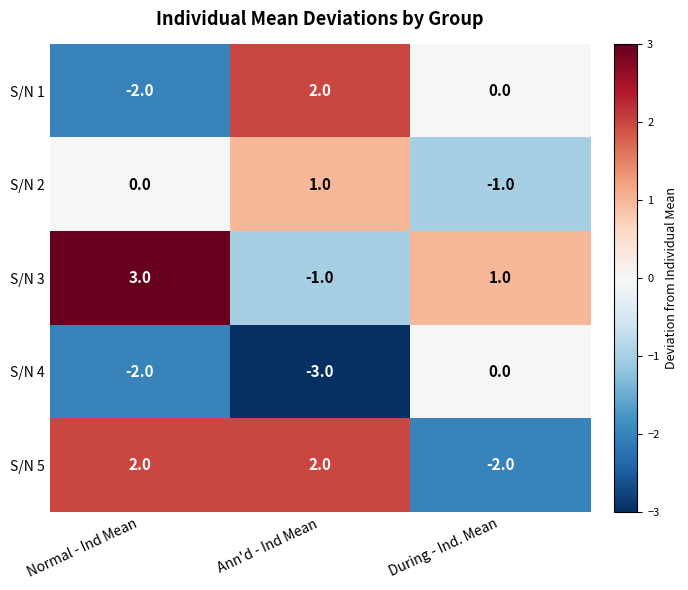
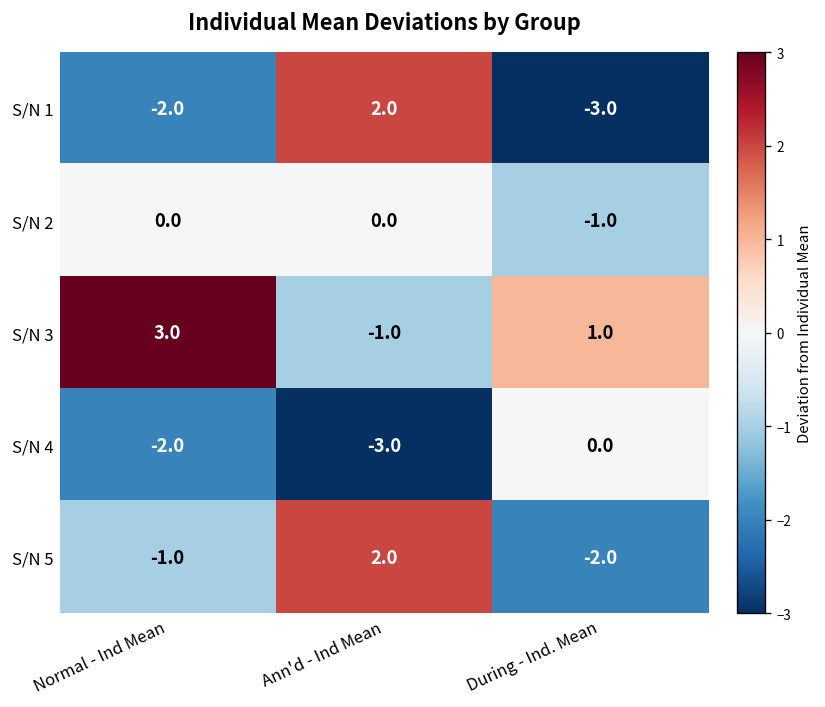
S/N 1, During - Ind. Mean: 0.0 -> -3.0
S/N 2, Ann'd - Ind Mean: 1.0 -> 0.0
S/N 5, Normal - Ind Mean: 2.0 -> -1.0
